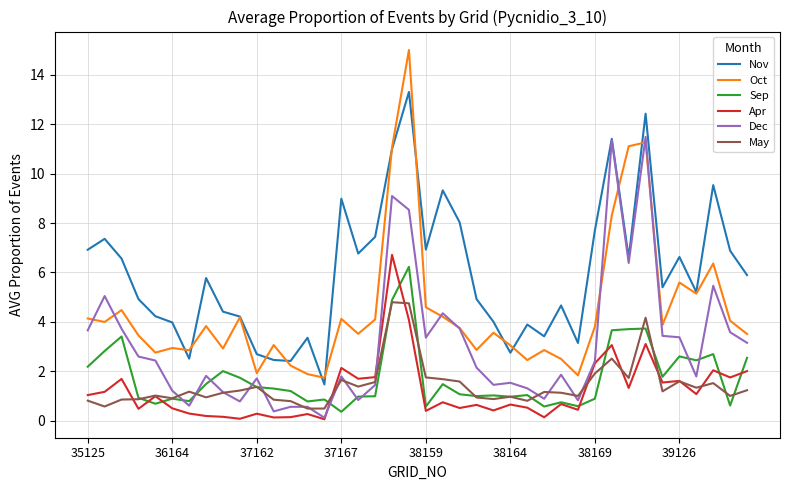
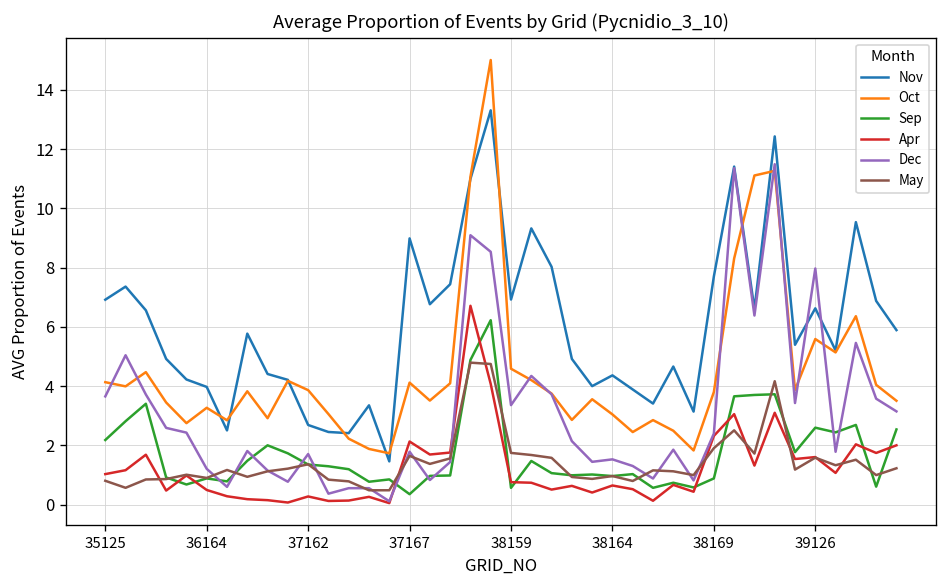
Oct, 36164: 2.9 -> 3.3
Oct, 37162: 1.9 -> 3.9
Apr, 38159: 0.4 -> 0.8
Nov, 38164: 2.7 -> 4.4
Dec, 39126: 3.4 -> 8.0
